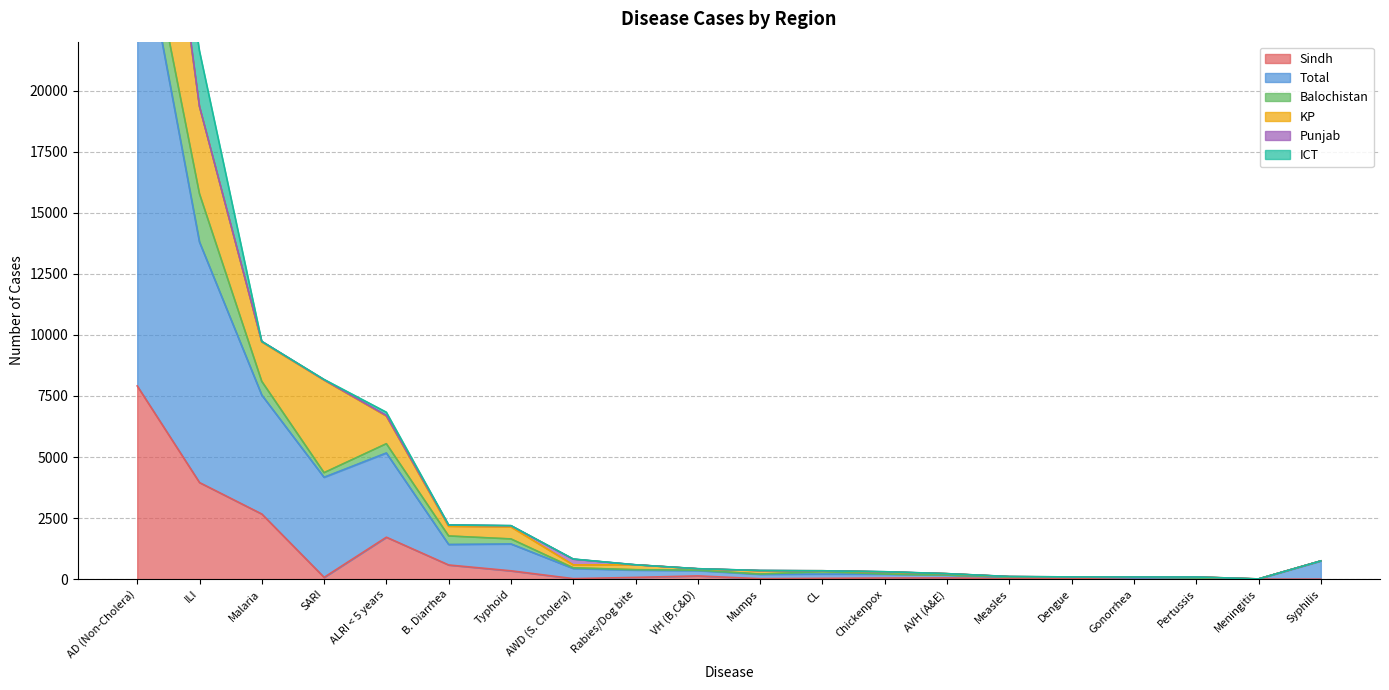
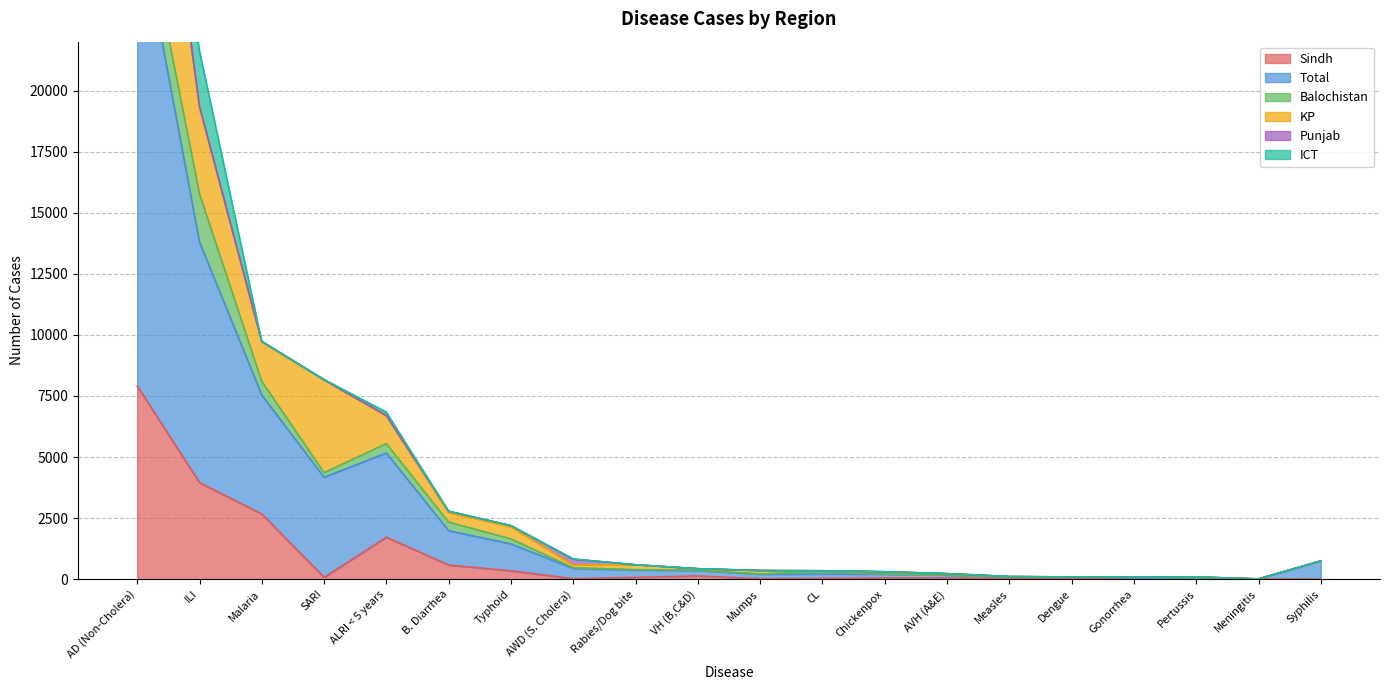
Total, B. Diarrhea: 800 -> 1400
